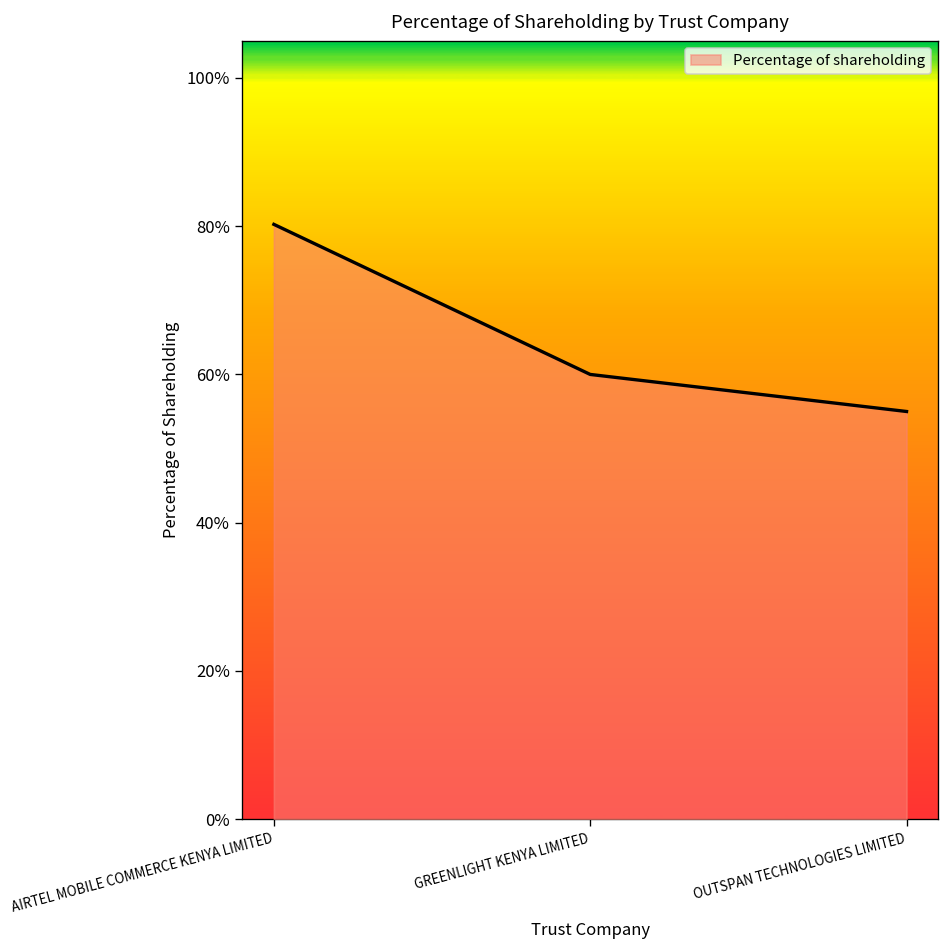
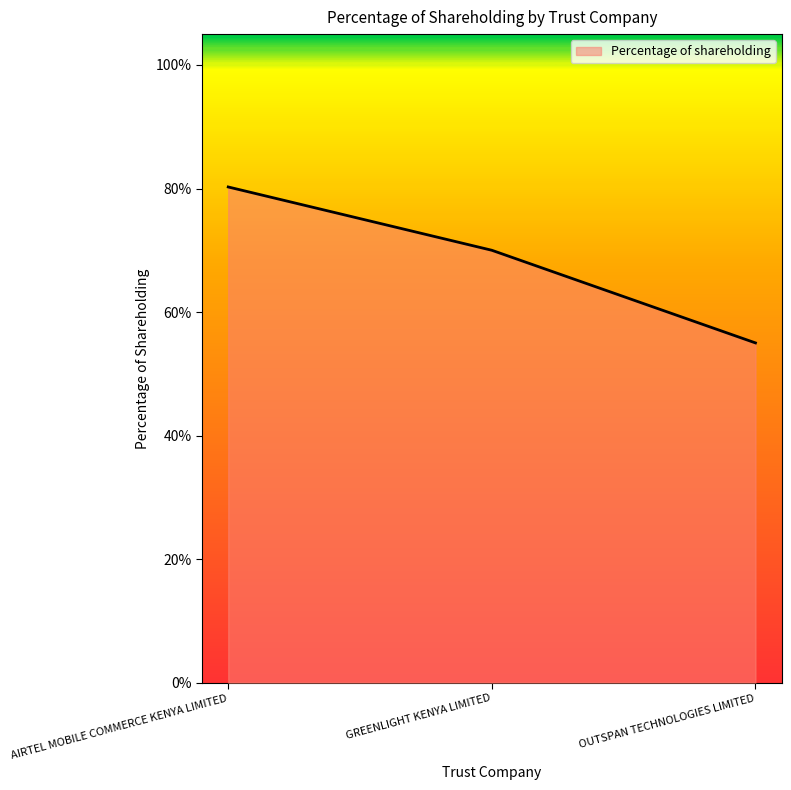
GREENLIGHT KENYA LIMITED: 60% -> 70%
